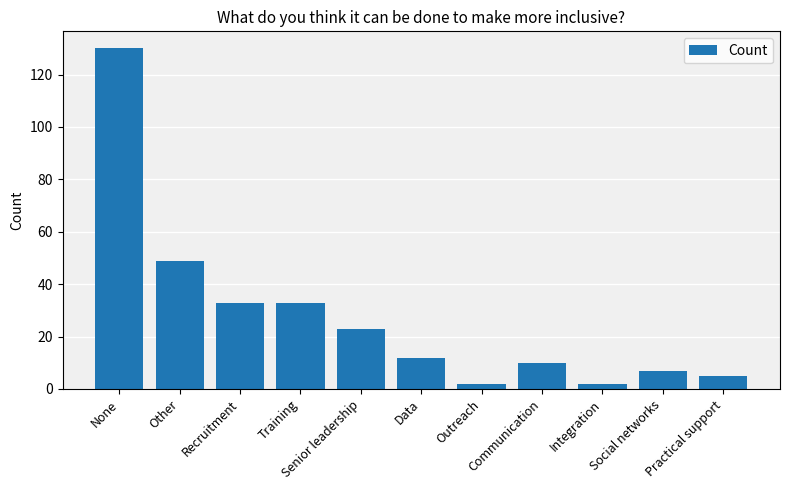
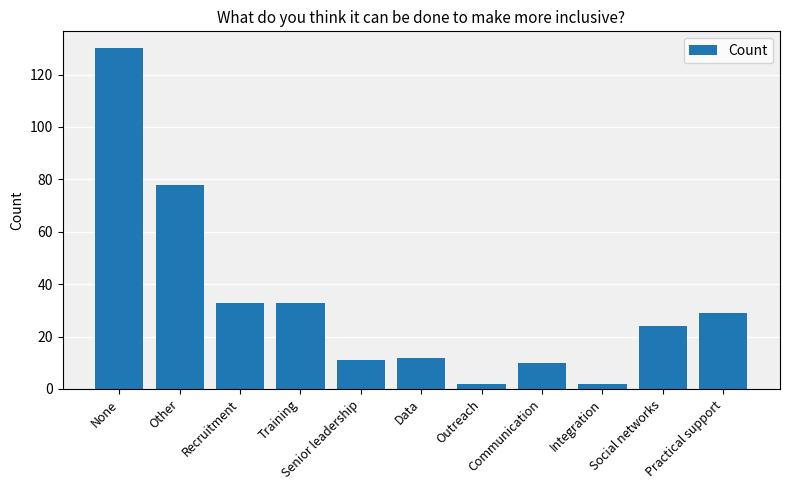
Other: 49 -> 78
Senior leadership: 23 -> 11
Social networks: 7 -> 24
Practical support: 5 -> 29
